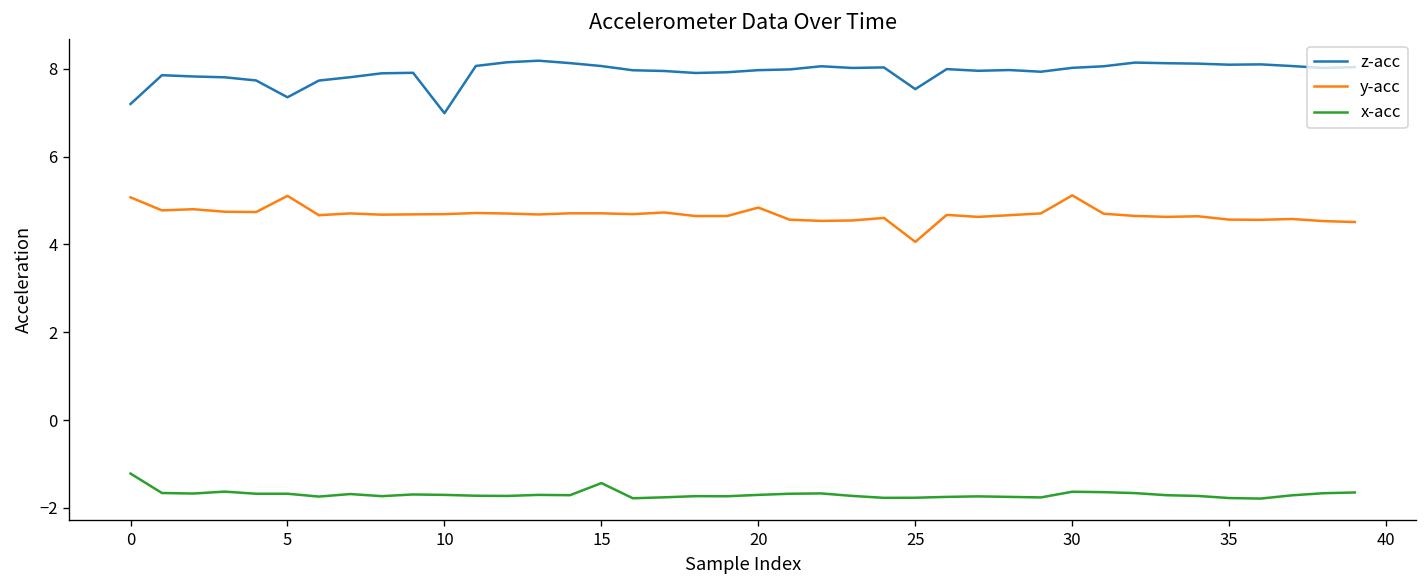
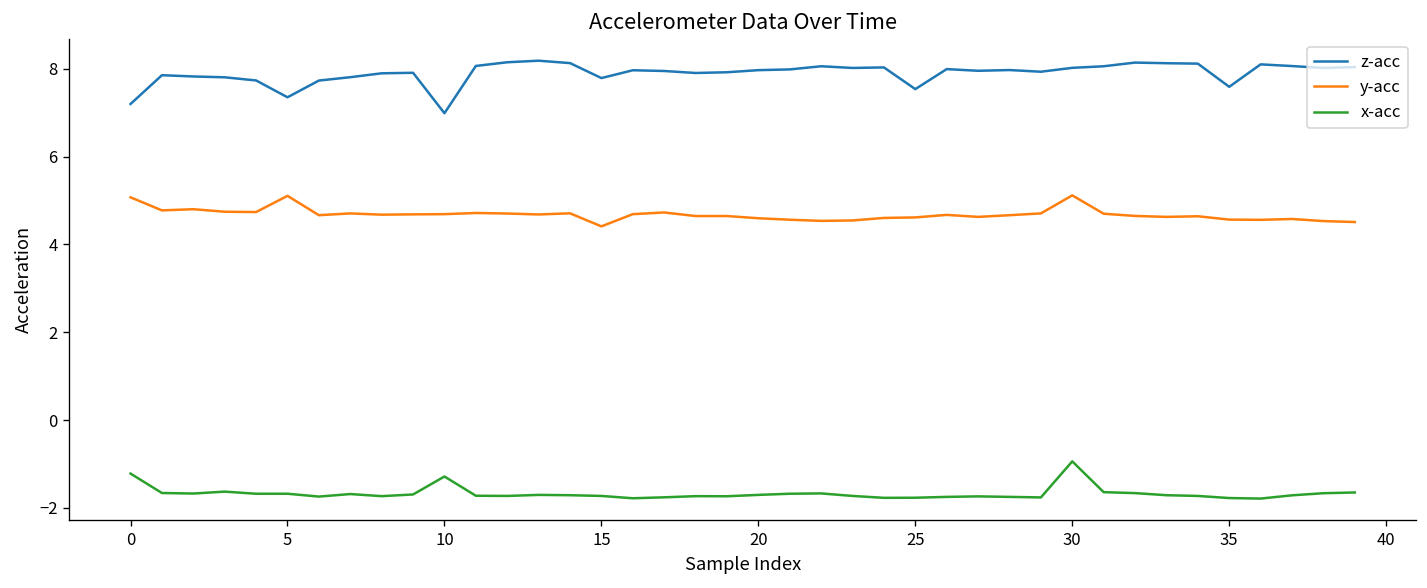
x-acc, 10: -1.7 -> -1.3
z-acc, 15: 8.1 -> 7.8
y-acc, 15: 4.7 -> 4.4
x-acc, 15: -1.4 -> -1.7
y-acc, 20: 4.8 -> 4.6
y-acc, 25: 4.1 -> 4.6
x-acc, 30: -1.6 -> -0.9
z-acc, 35: 8.1 -> 7.6
